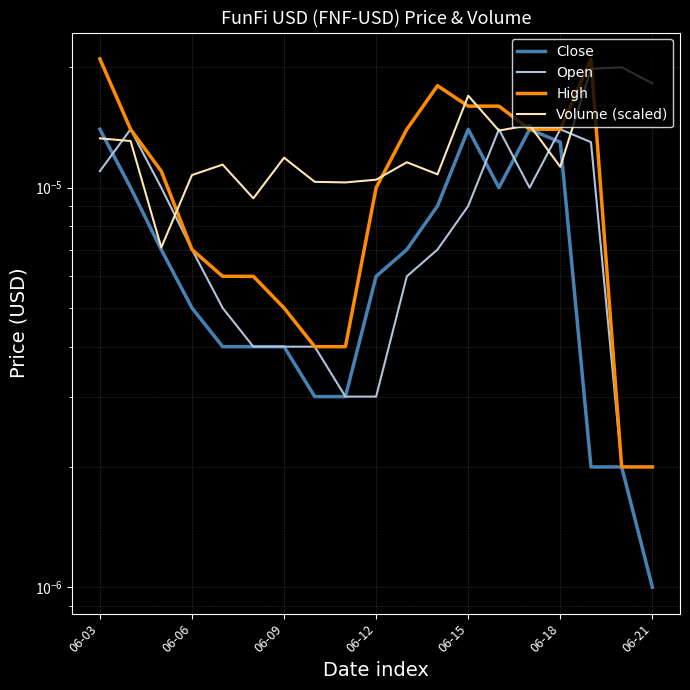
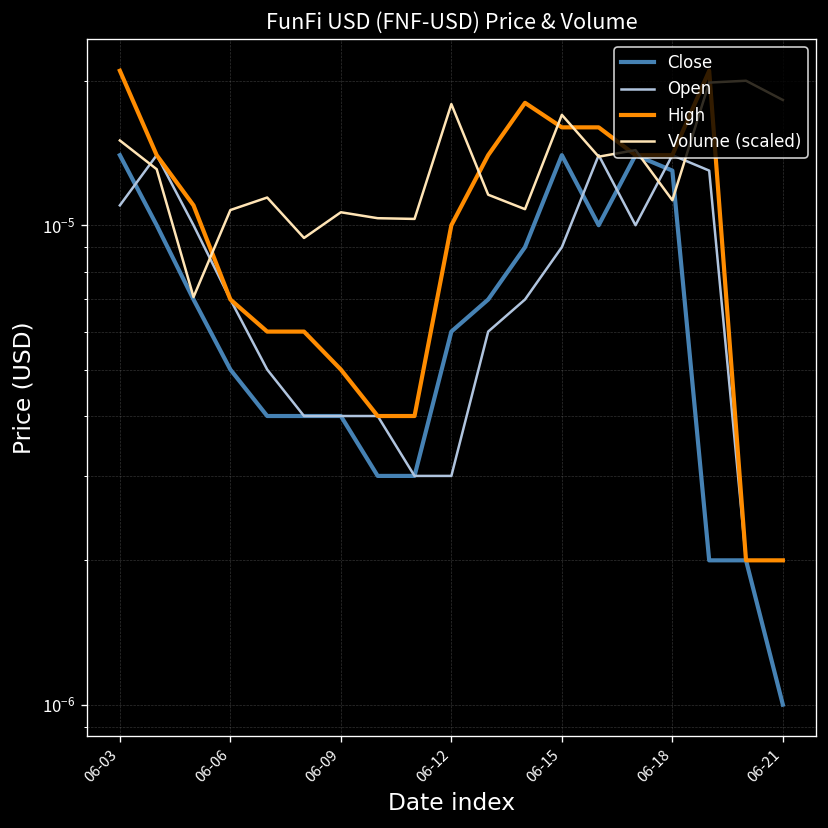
Volume (scaled), 06-03: 0.0000133 -> 0.0000150
Volume (scaled), 06-09: 0.0000119 -> 0.0000106
Volume (scaled), 06-12: 0.0000105 -> 0.000018
